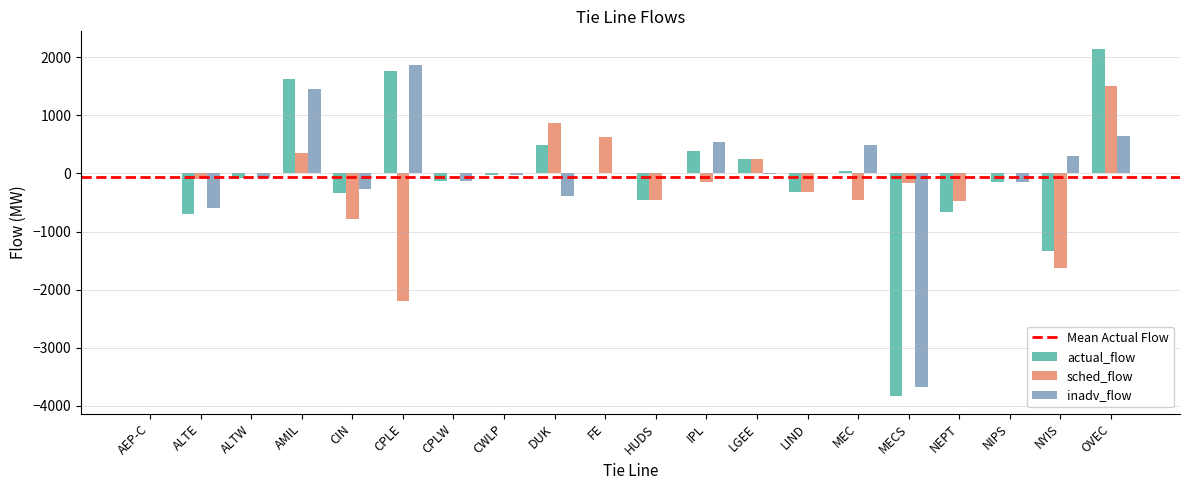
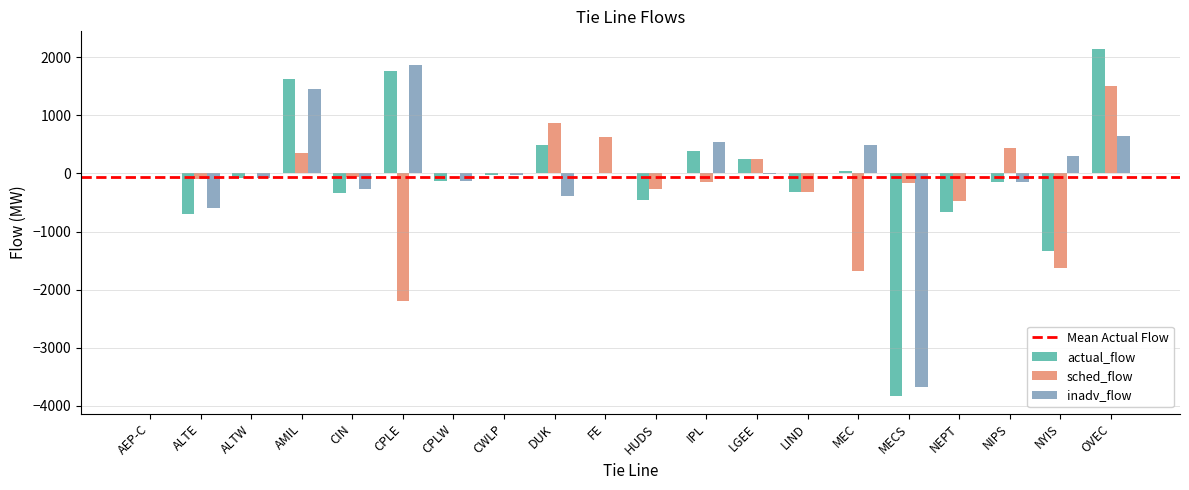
sched_flow, CIN: -800 -> -100
sched_flow, HUDS: -500 -> -300
sched_flow, MEC: -500 -> -1700
sched_flow, NIPS: 0 -> 400
